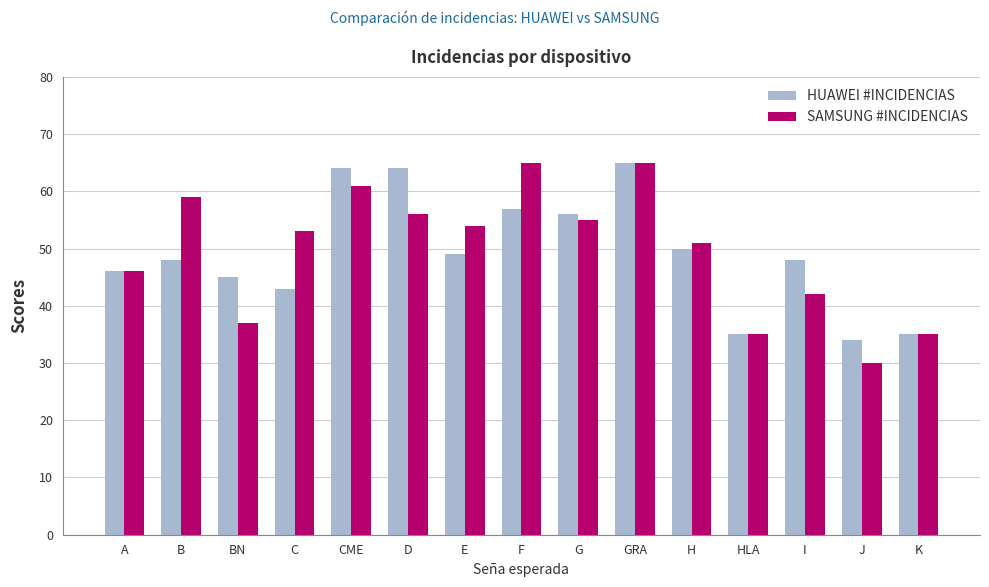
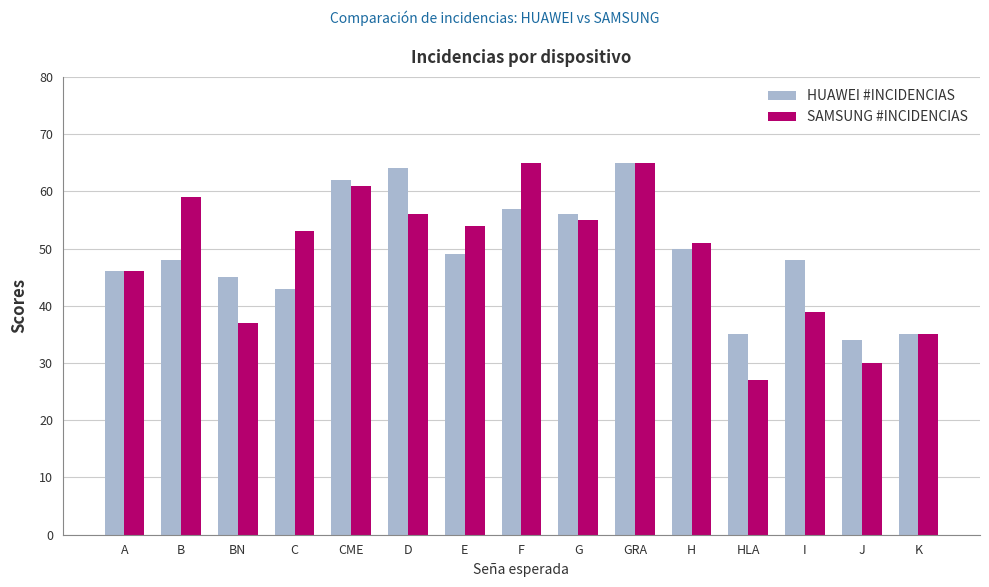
HUAWEI #INCIDENCIAS, CME: 64 -> 62
SAMSUNG #INCIDENCIAS, HLA: 35 -> 27
SAMSUNG #INCIDENCIAS, I: 42 -> 39
